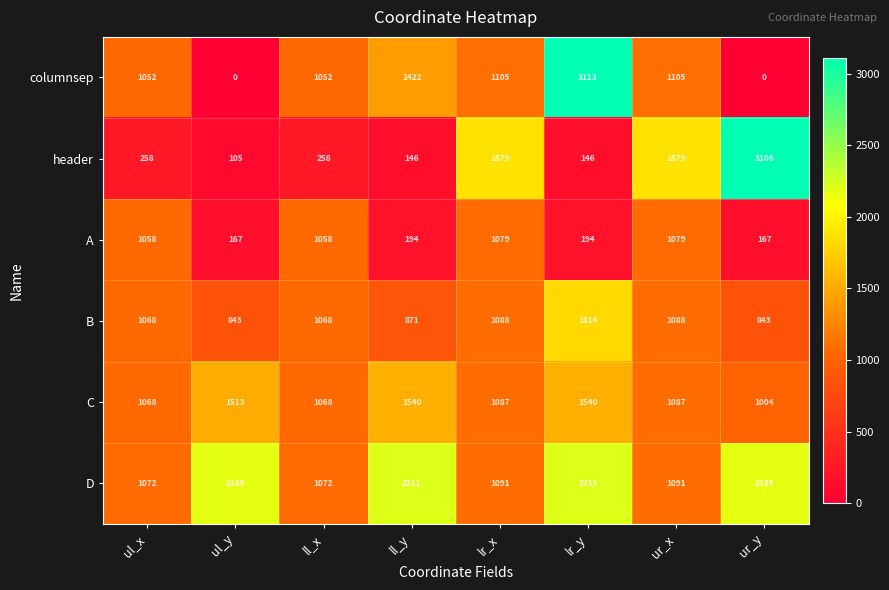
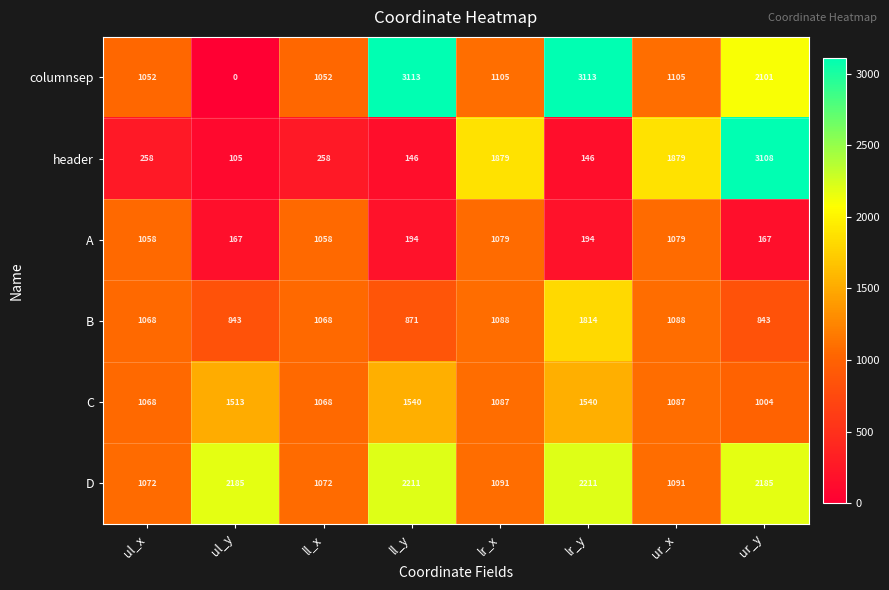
columnsep, ll_y: 1422 -> 3113
columnsep, ur_y: 0 -> 2101
